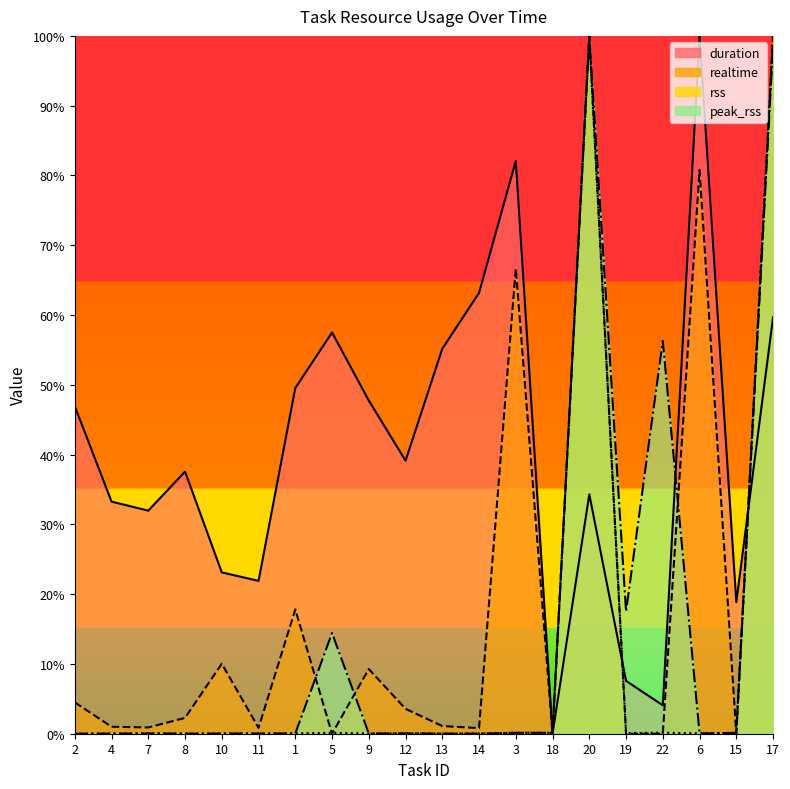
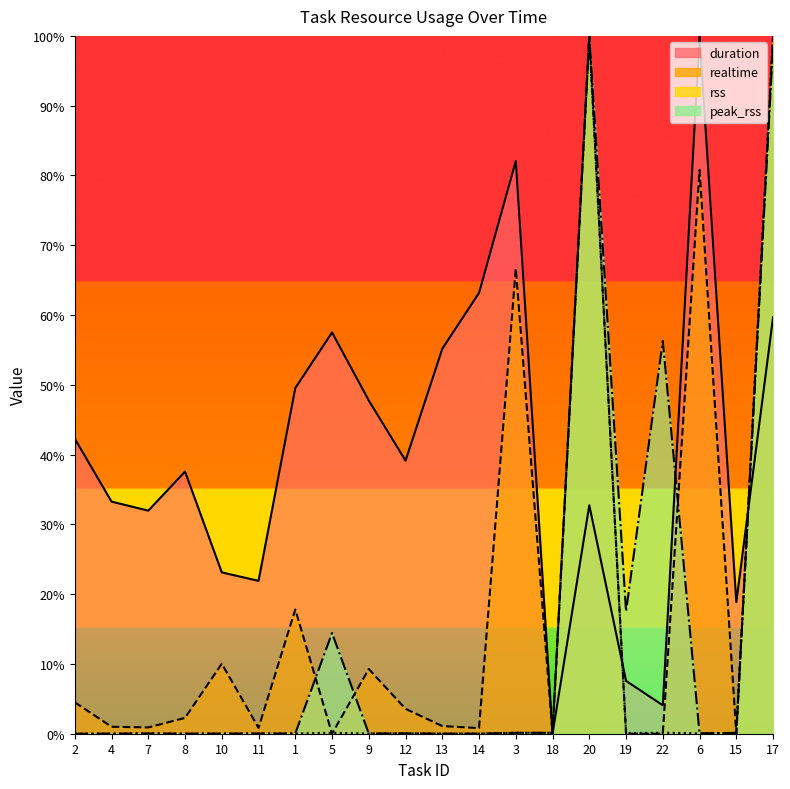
duration, 2: 47% -> 42%
duration, 20: 34% -> 33%
